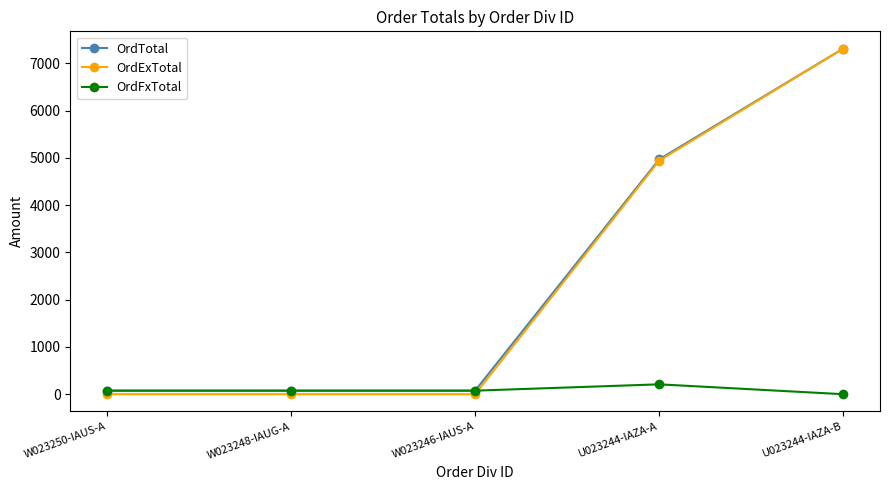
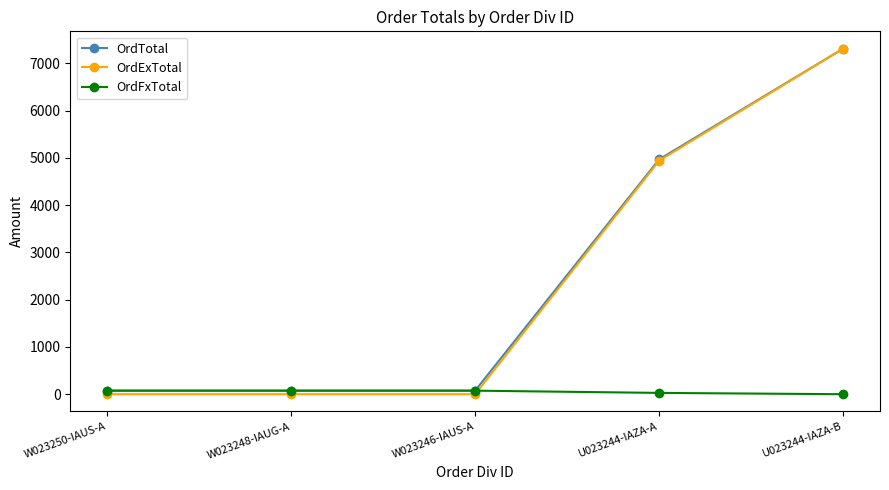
OrdFxTotal, U023244-IAZA-A: 200 -> 0
